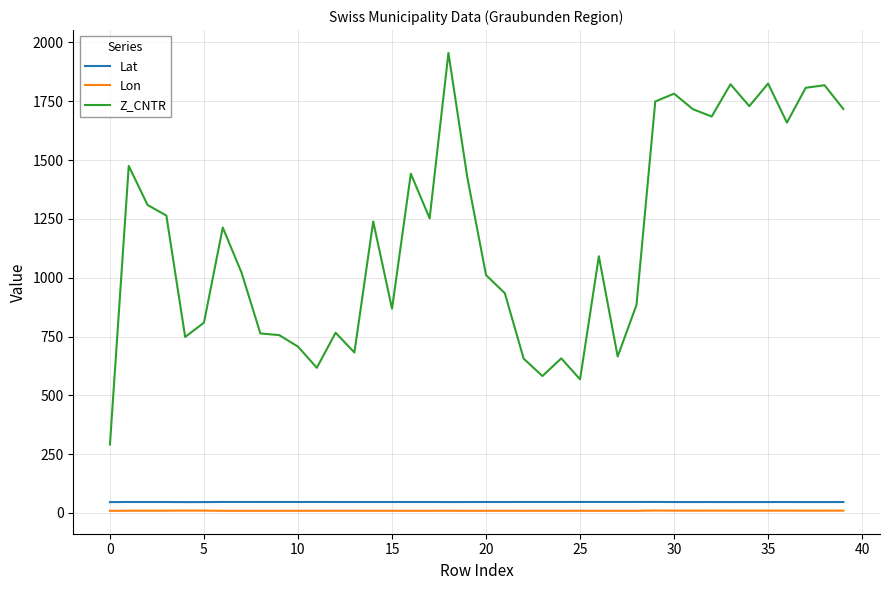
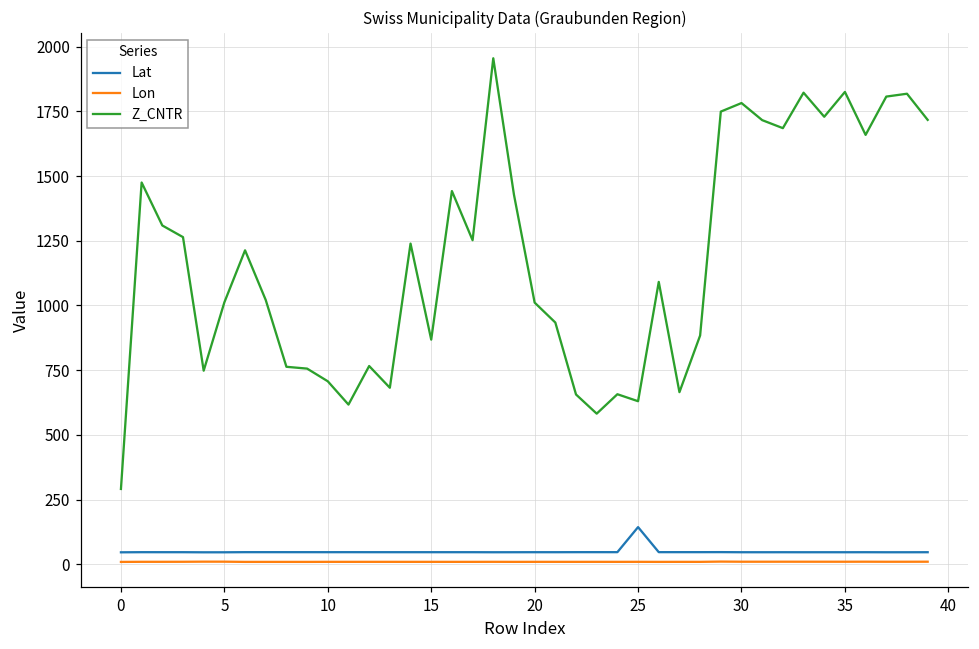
Z_CNTR, 5: 810 -> 1010
Lat, 25: 50 -> 140
Z_CNTR, 25: 570 -> 630
